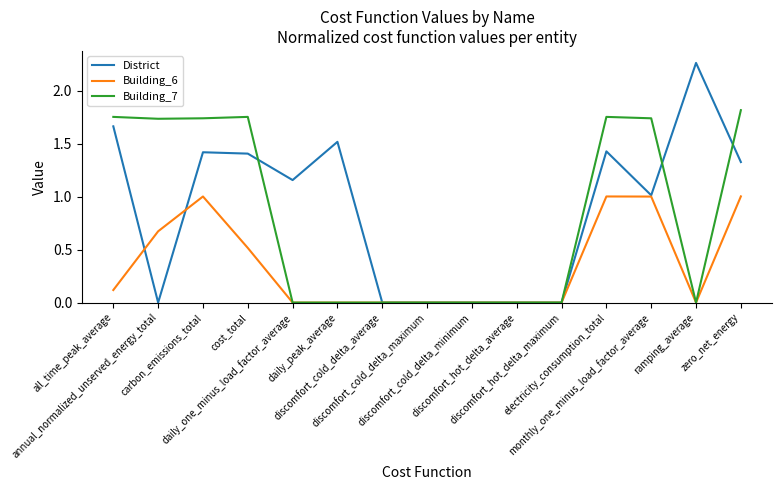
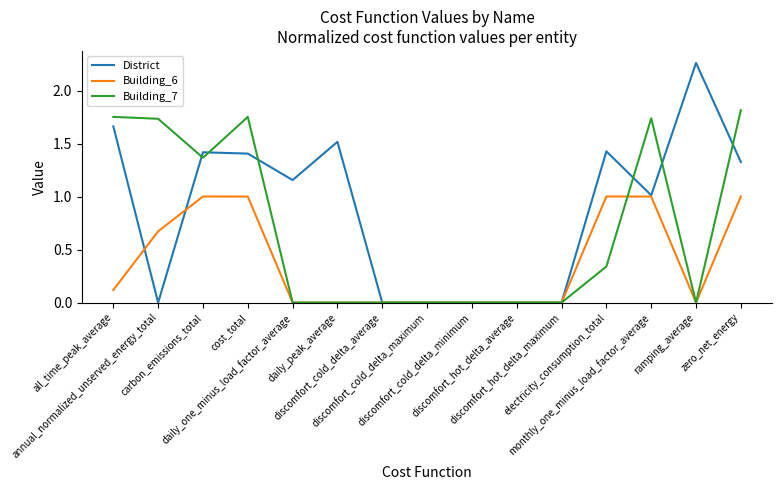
Building_7, carbon_emissions_total: 1.74 -> 1.37
Building_6, cost_total: 0.52 -> 1.00
Building_7, electricity_consumption_total: 1.75 -> 0.34
